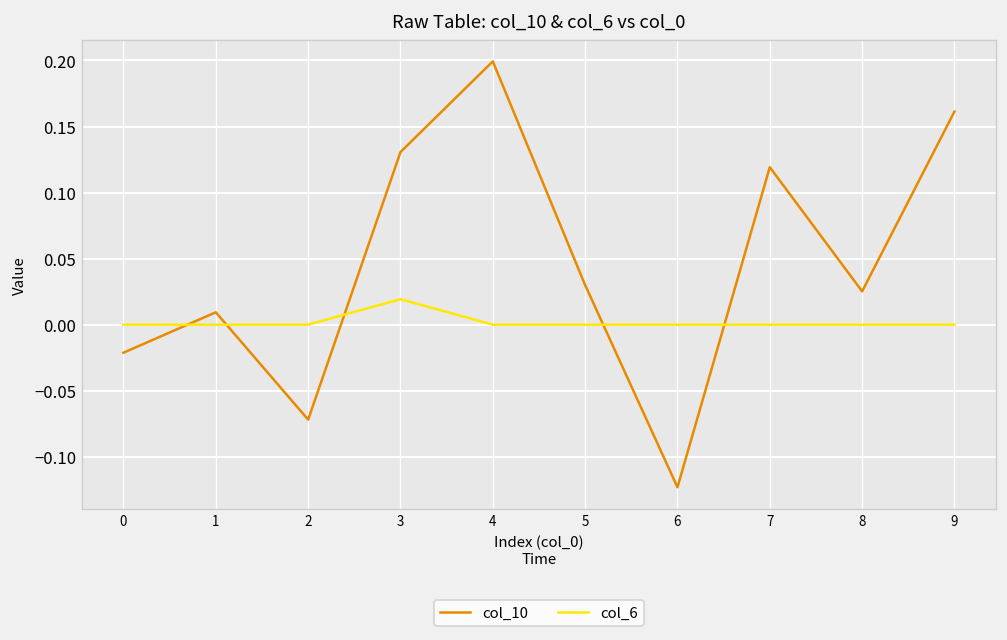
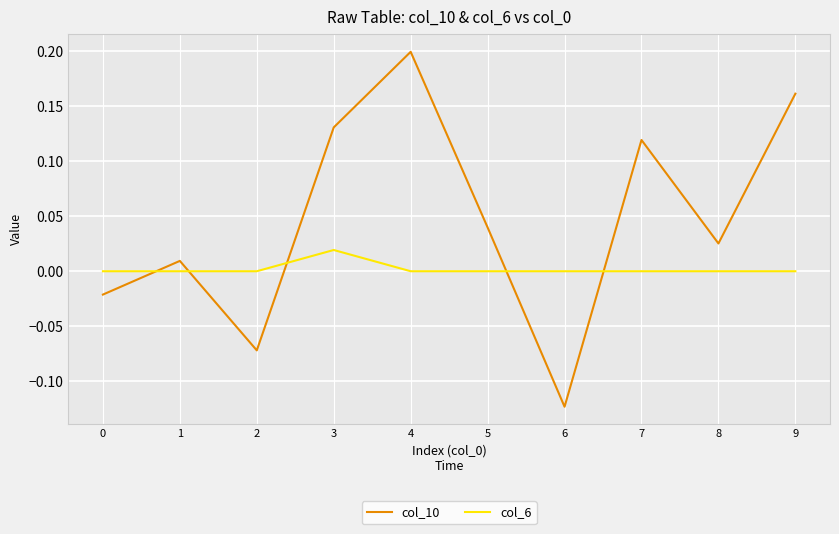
col_10, 5: 0.030 -> 0.040
